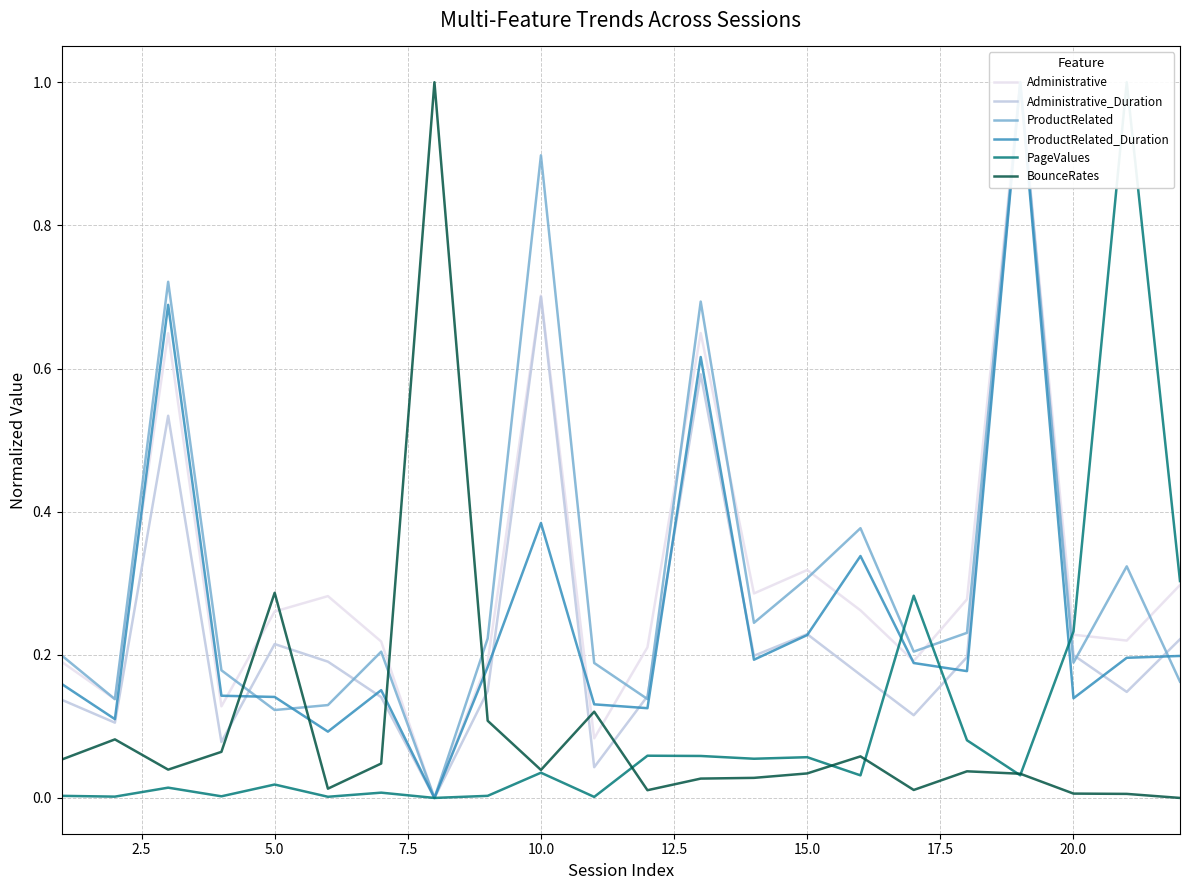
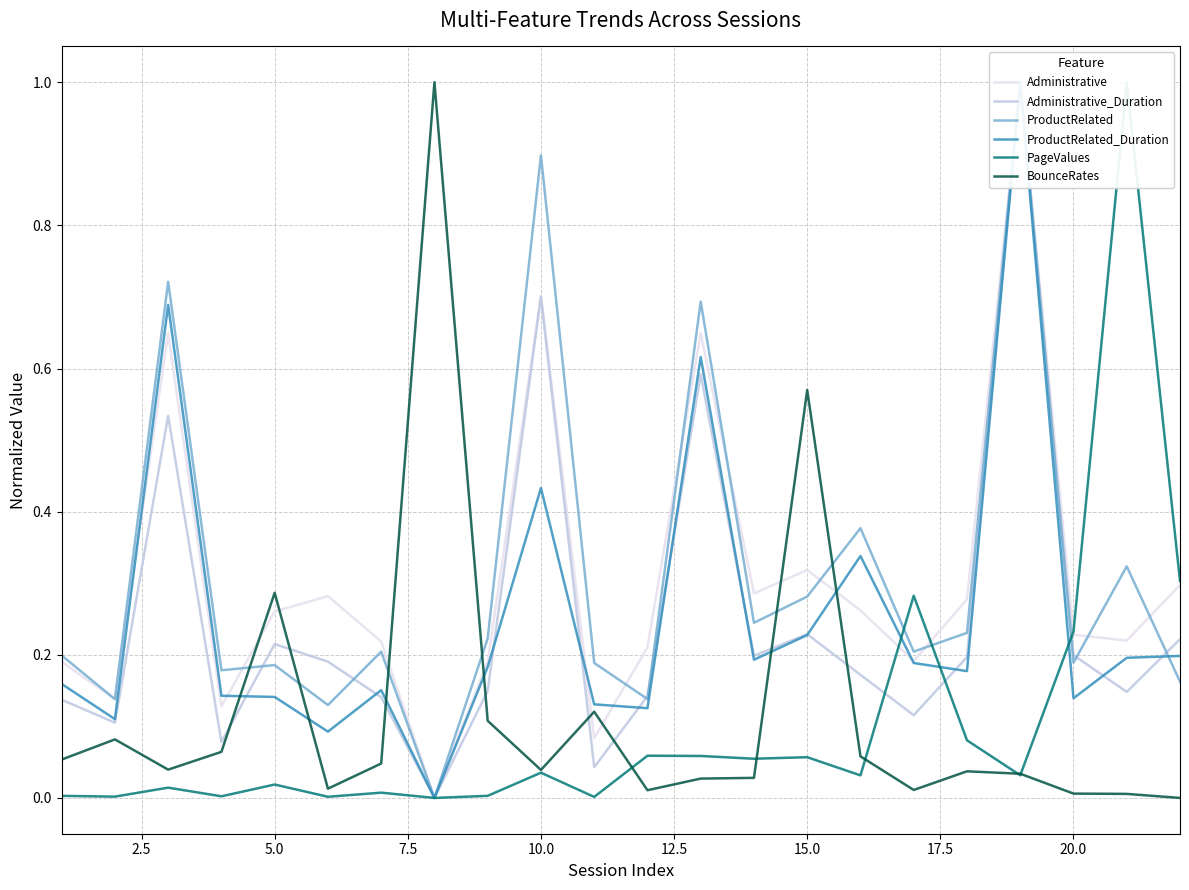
ProductRelated, 5.0: 0.12 -> 0.19
ProductRelated_Duration, 10.0: 0.38 -> 0.43
ProductRelated, 15.0: 0.31 -> 0.28
BounceRates, 15.0: 0.03 -> 0.57
